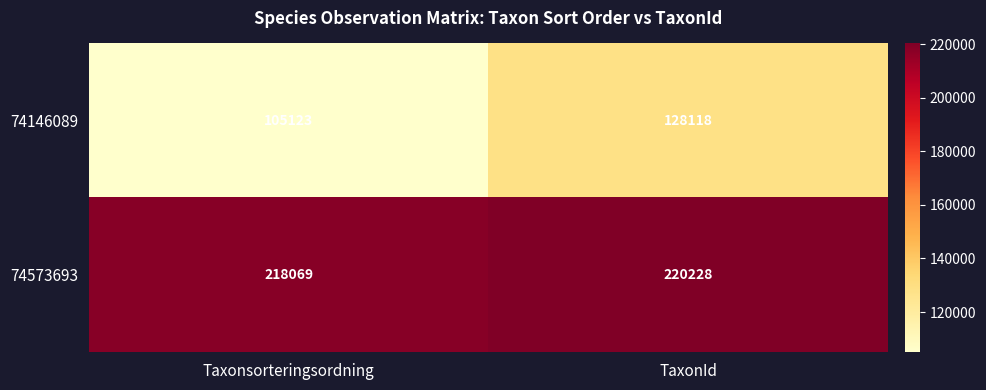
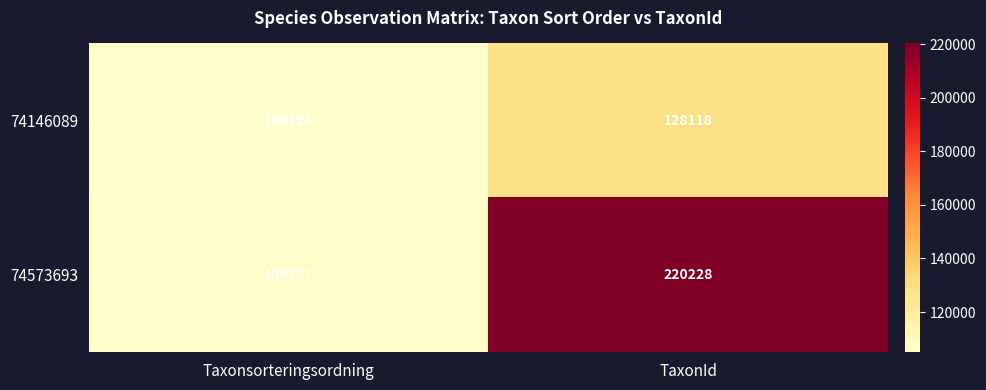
74573693, Taxonsorteringsordning: 218069 -> 106757
